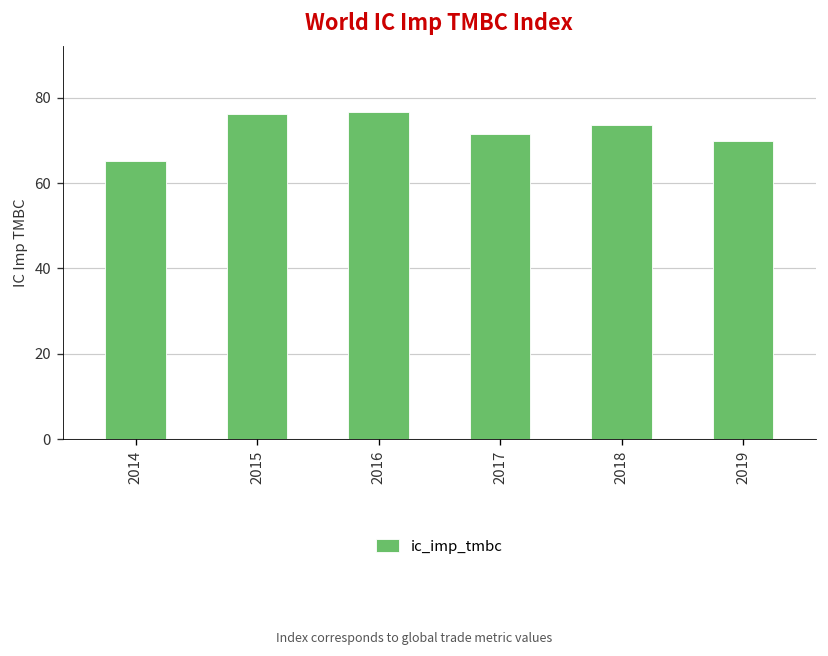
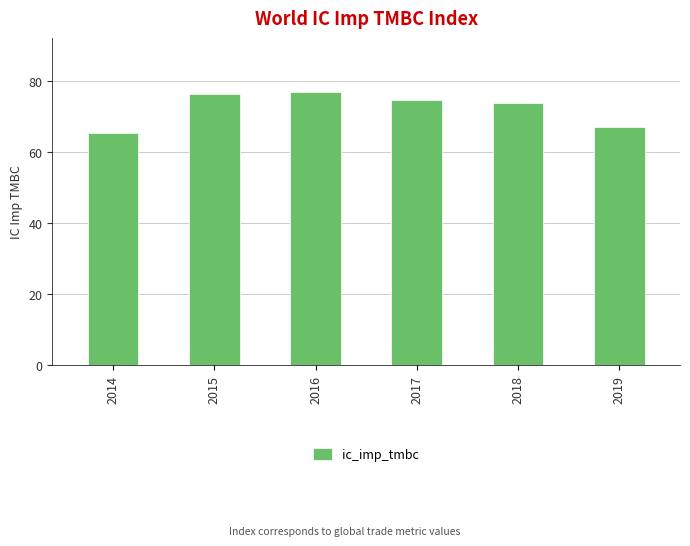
2017: 72 -> 75
2019: 70 -> 67
